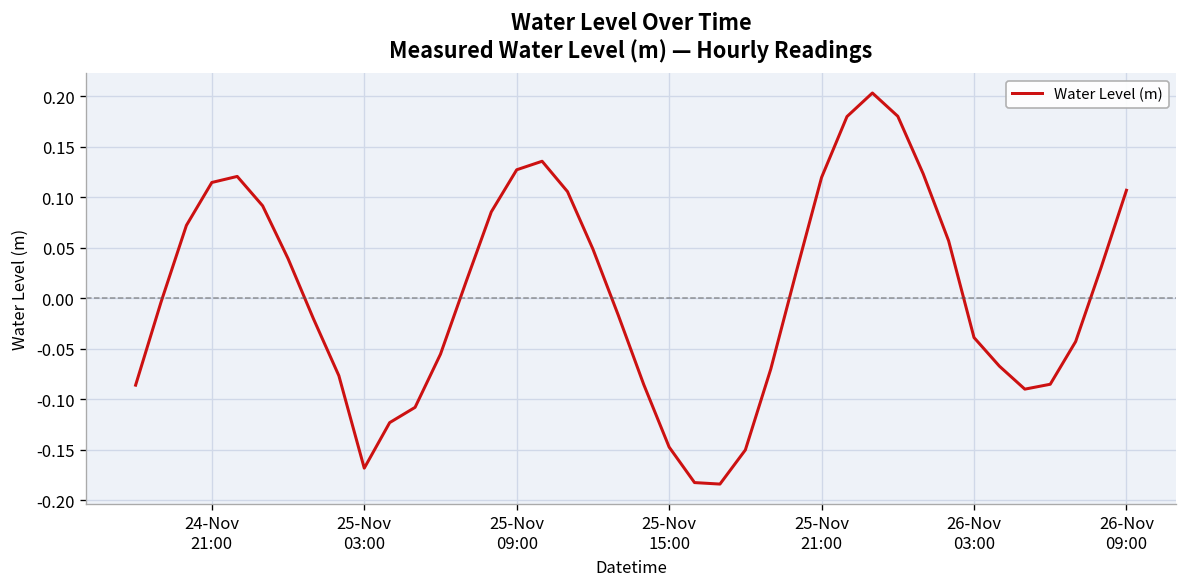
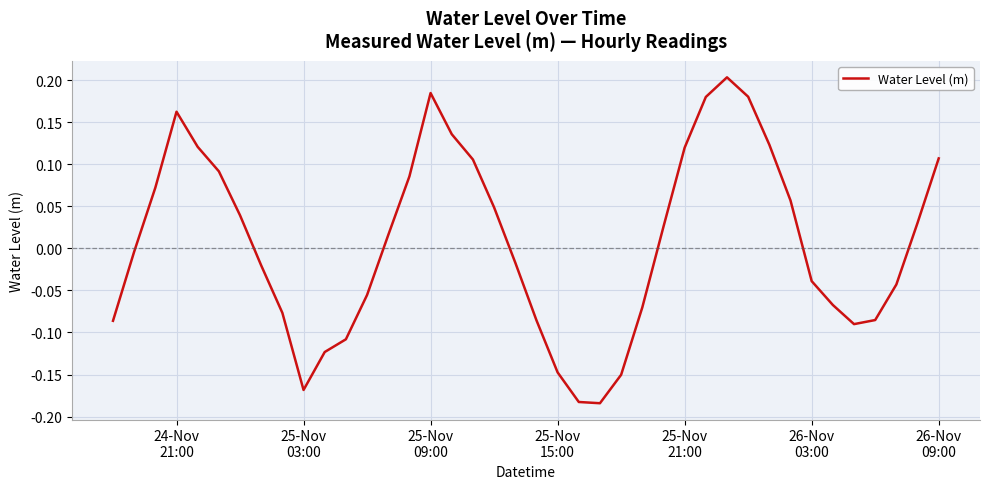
24-Nov 21:00: 0.11 -> 0.16
25-Nov 09:00: 0.13 -> 0.18
